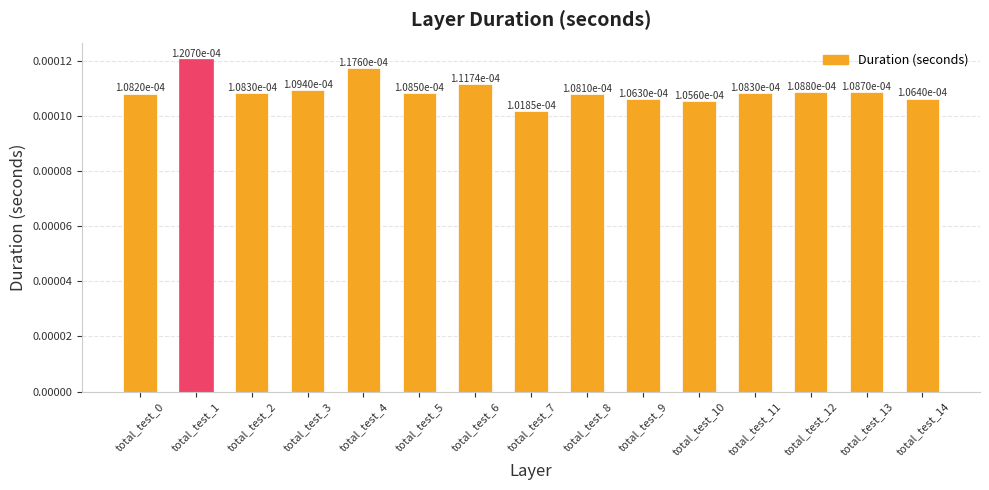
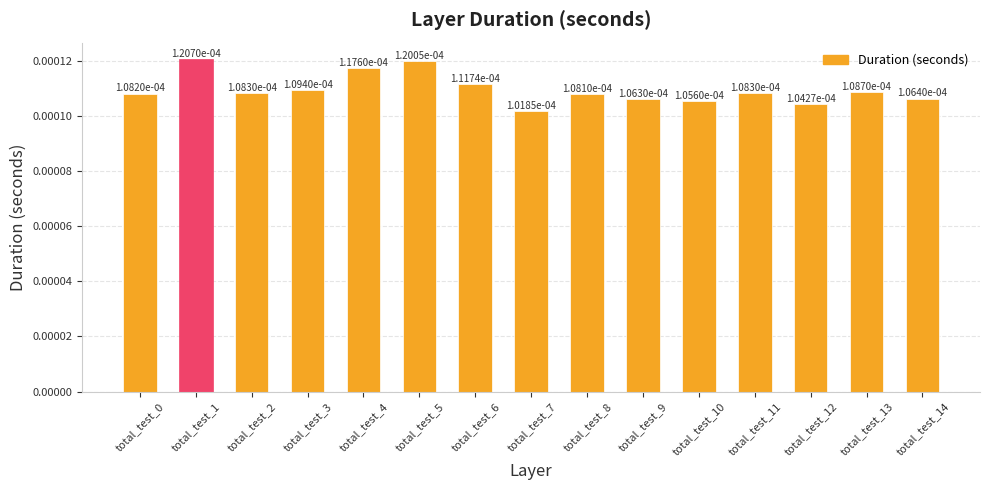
total_test_5: 1.0850e-04 -> 1.2005e-04
total_test_12: 1.0880e-04 -> 1.0427e-04
